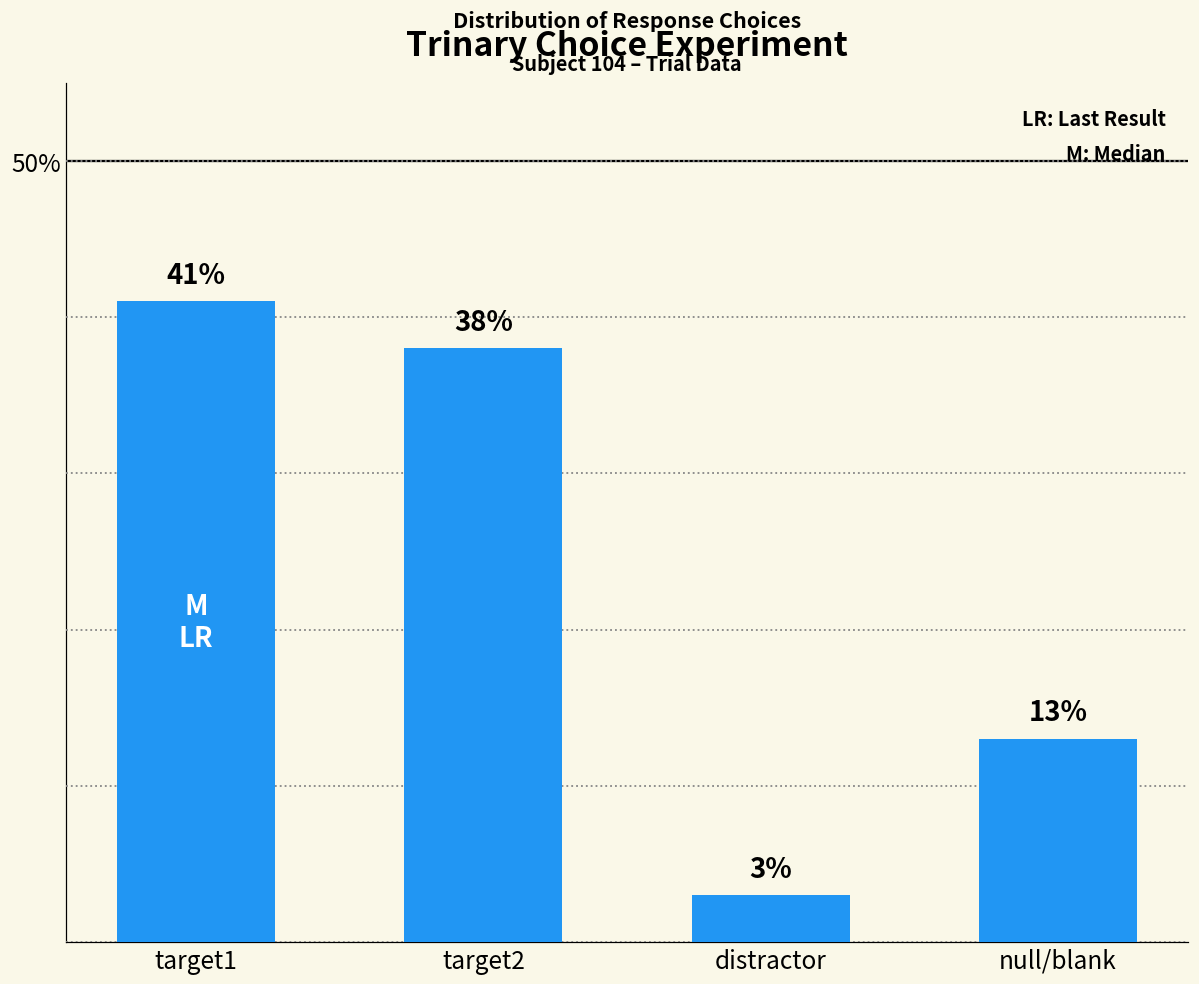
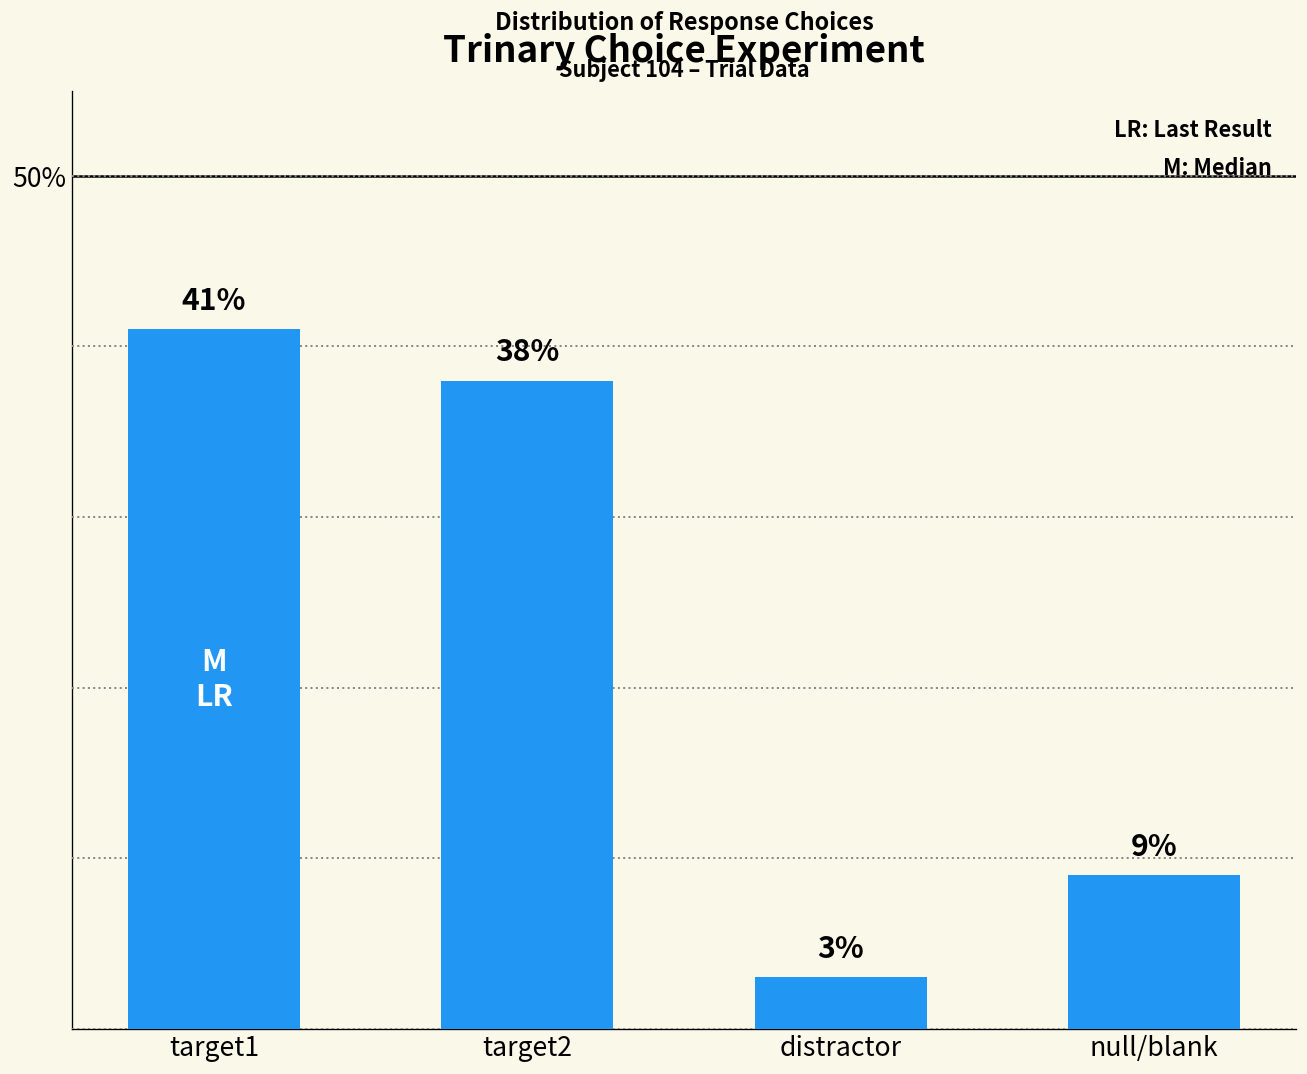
null/blank: 13% -> 9%
